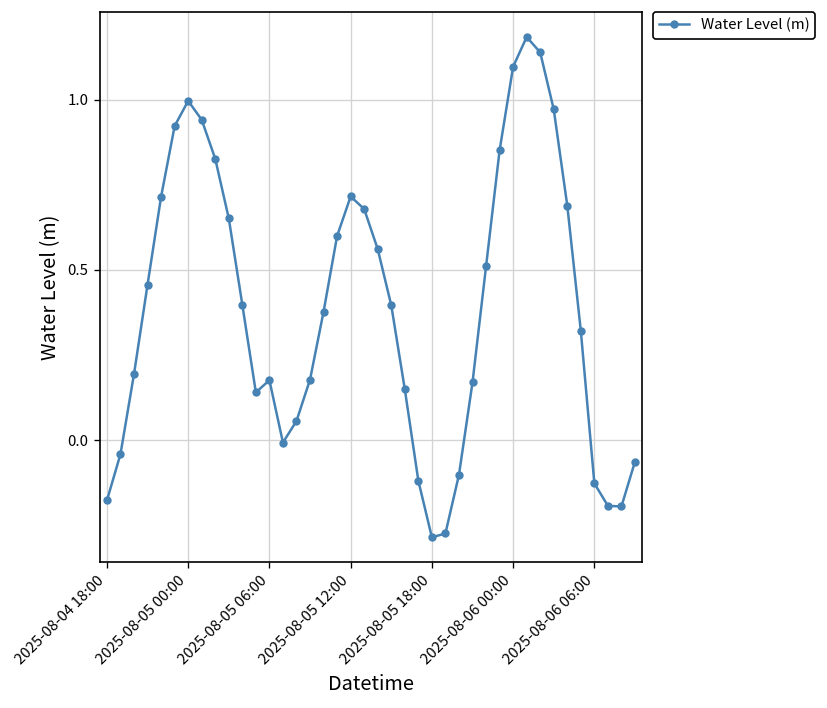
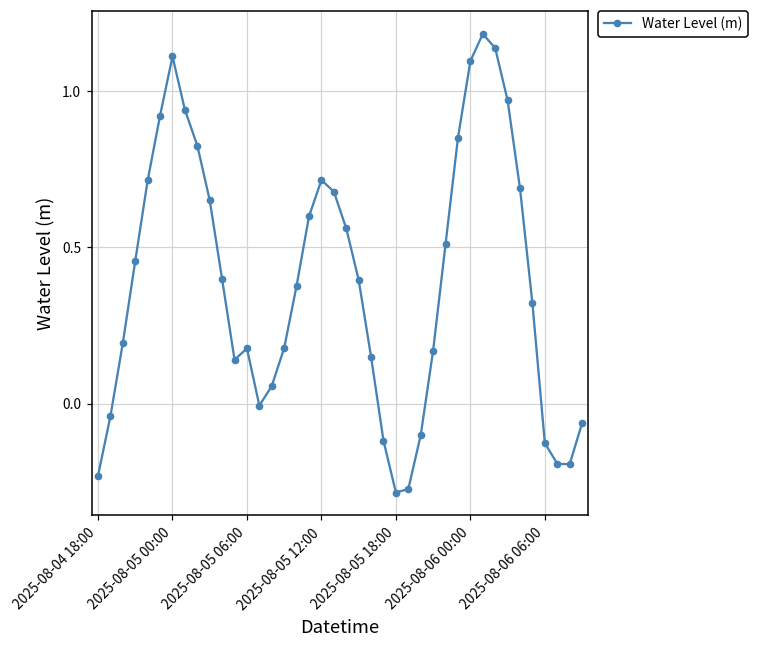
2025-08-04 18:00: -0.18 -> -0.23
2025-08-05 00:00: 1.00 -> 1.11
